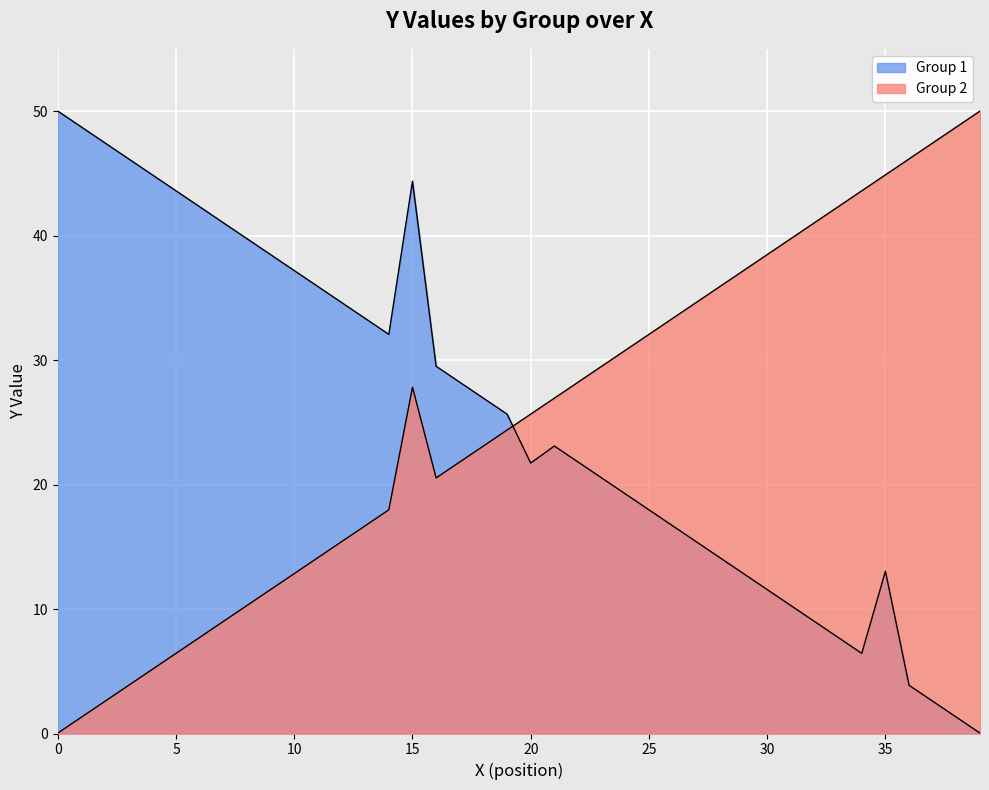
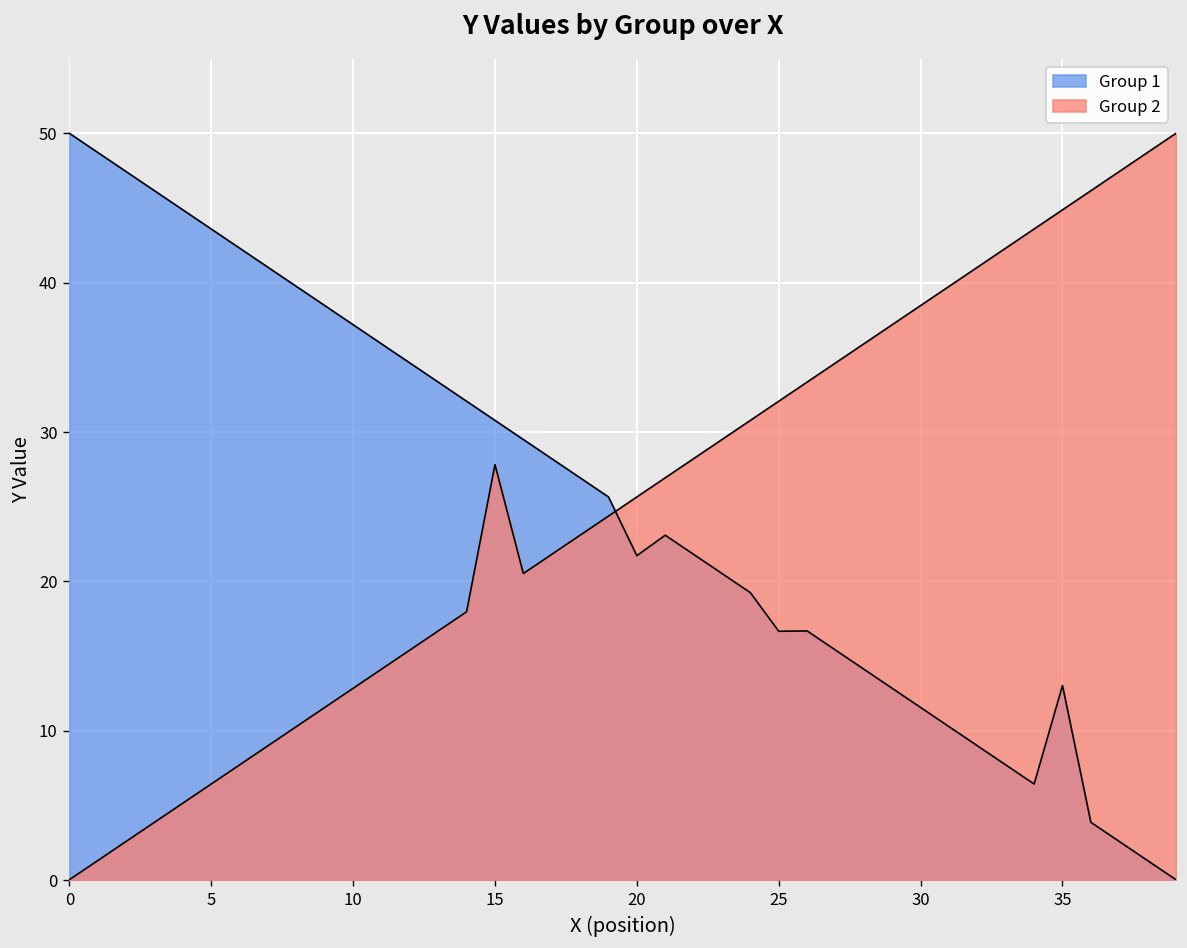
Group 1, 15: 44.4 -> 30.8
Group 1, 25: 18.0 -> 16.7
